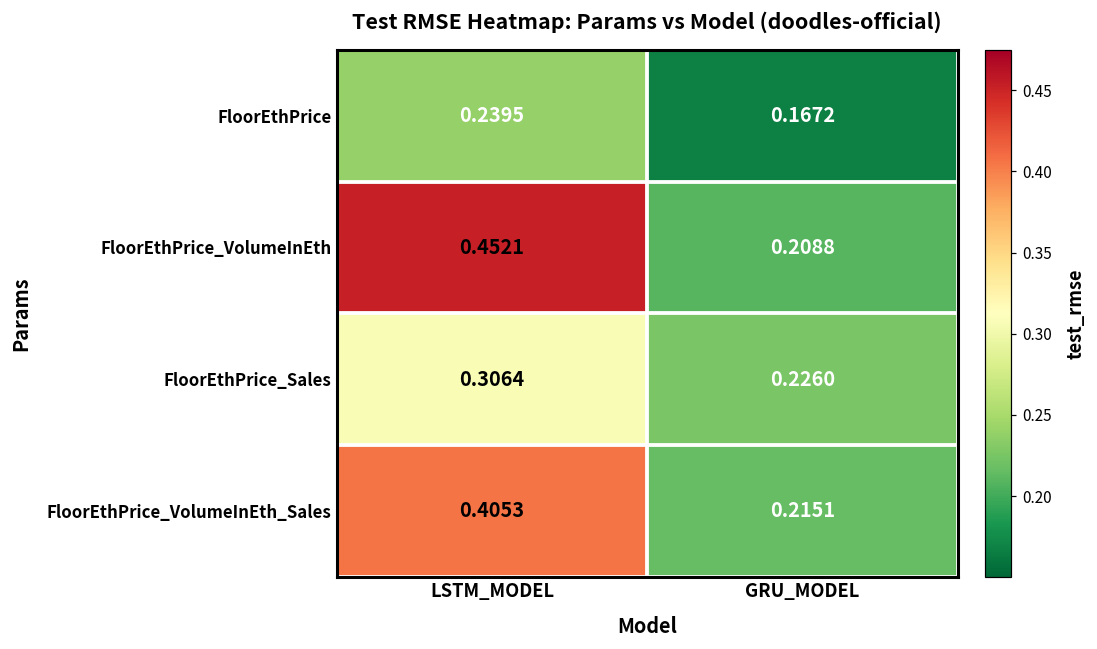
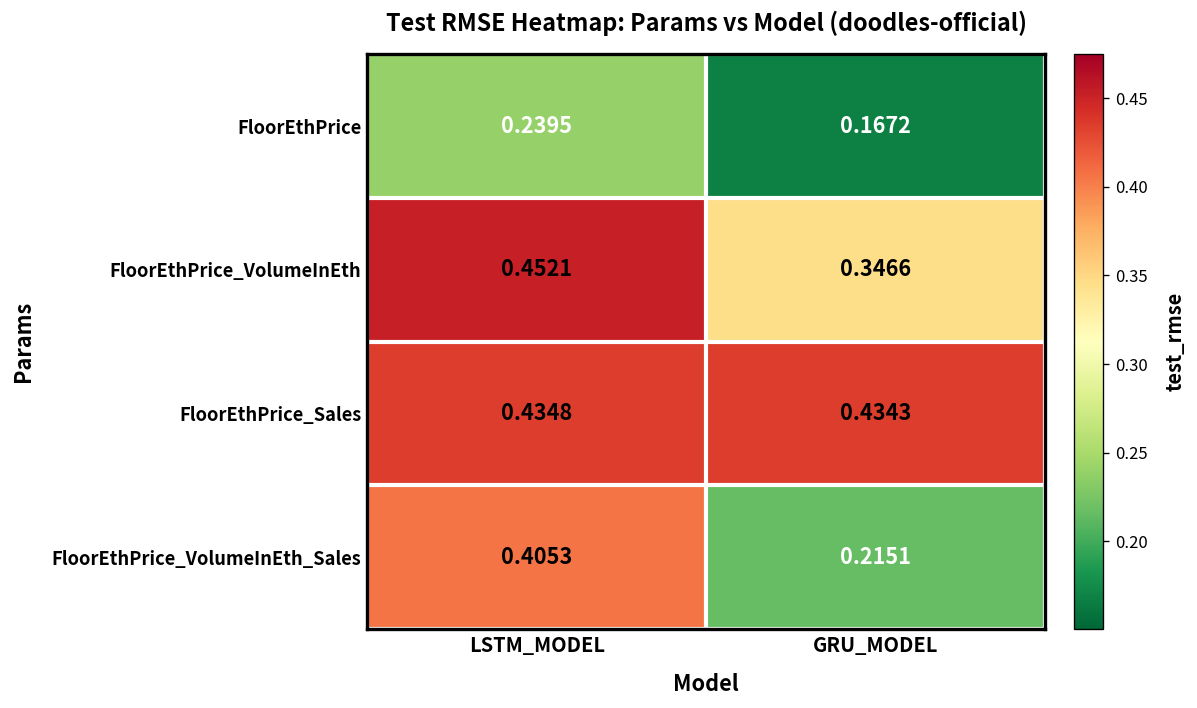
FloorEthPrice_VolumeInEth, GRU_MODEL: 0.2088 -> 0.3466
FloorEthPrice_Sales, LSTM_MODEL: 0.3064 -> 0.4348
FloorEthPrice_Sales, GRU_MODEL: 0.2260 -> 0.4343
